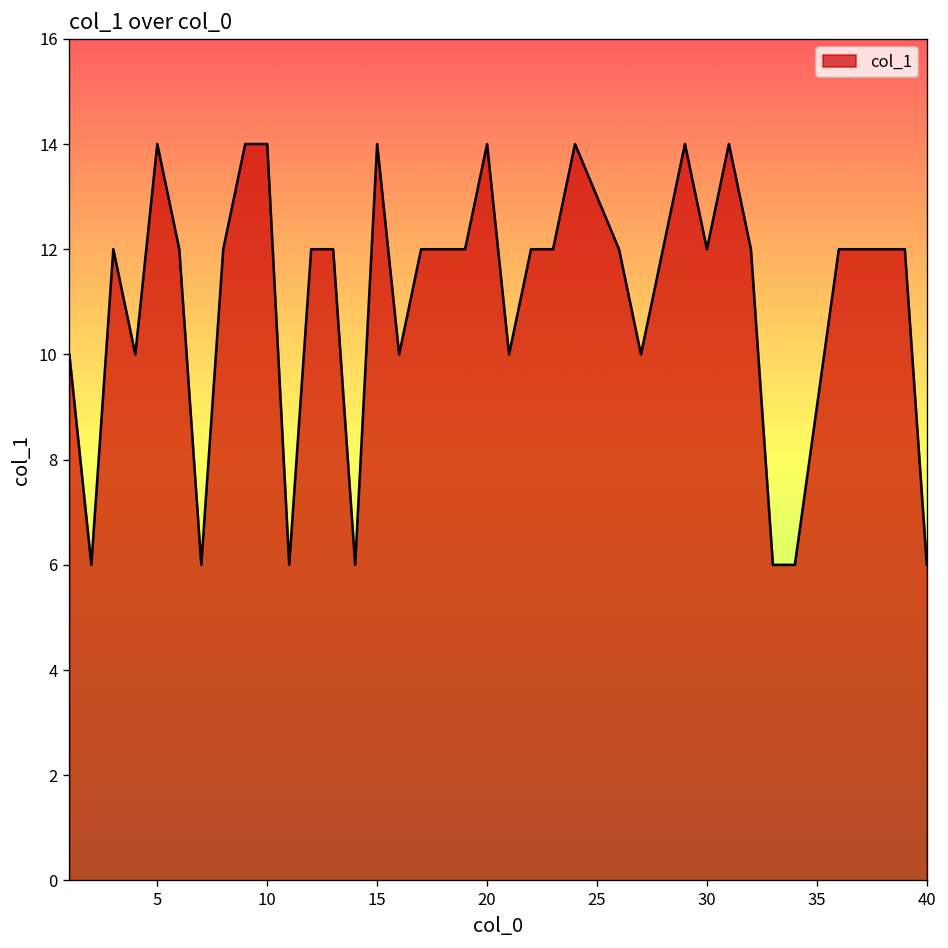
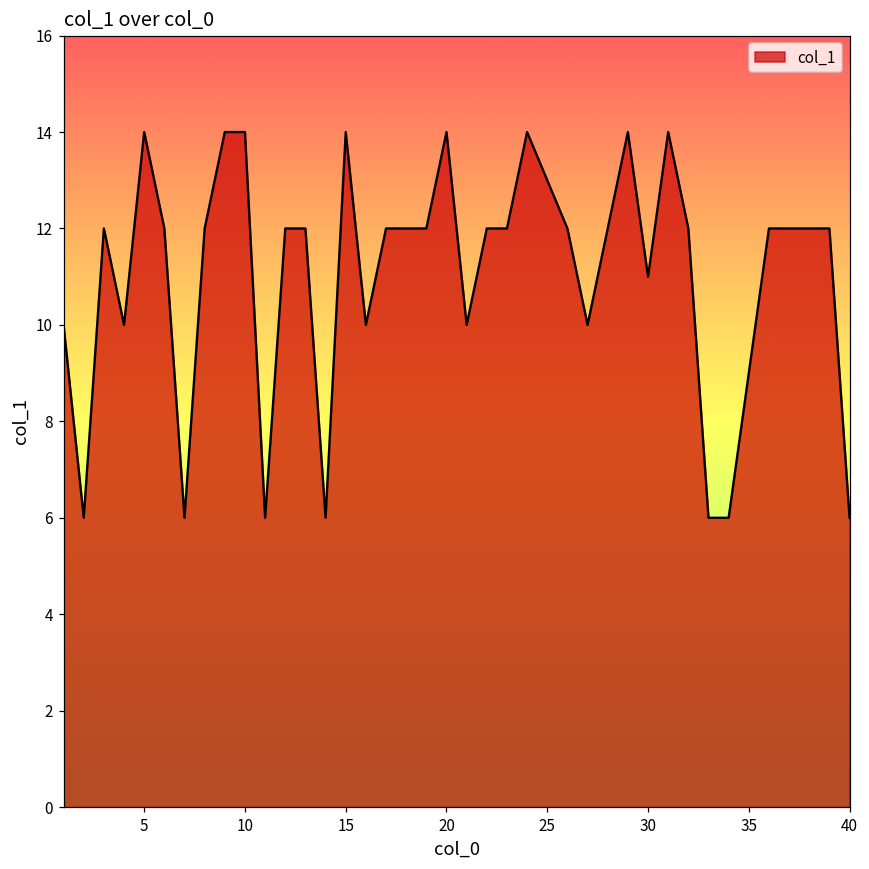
30: 12 -> 11
